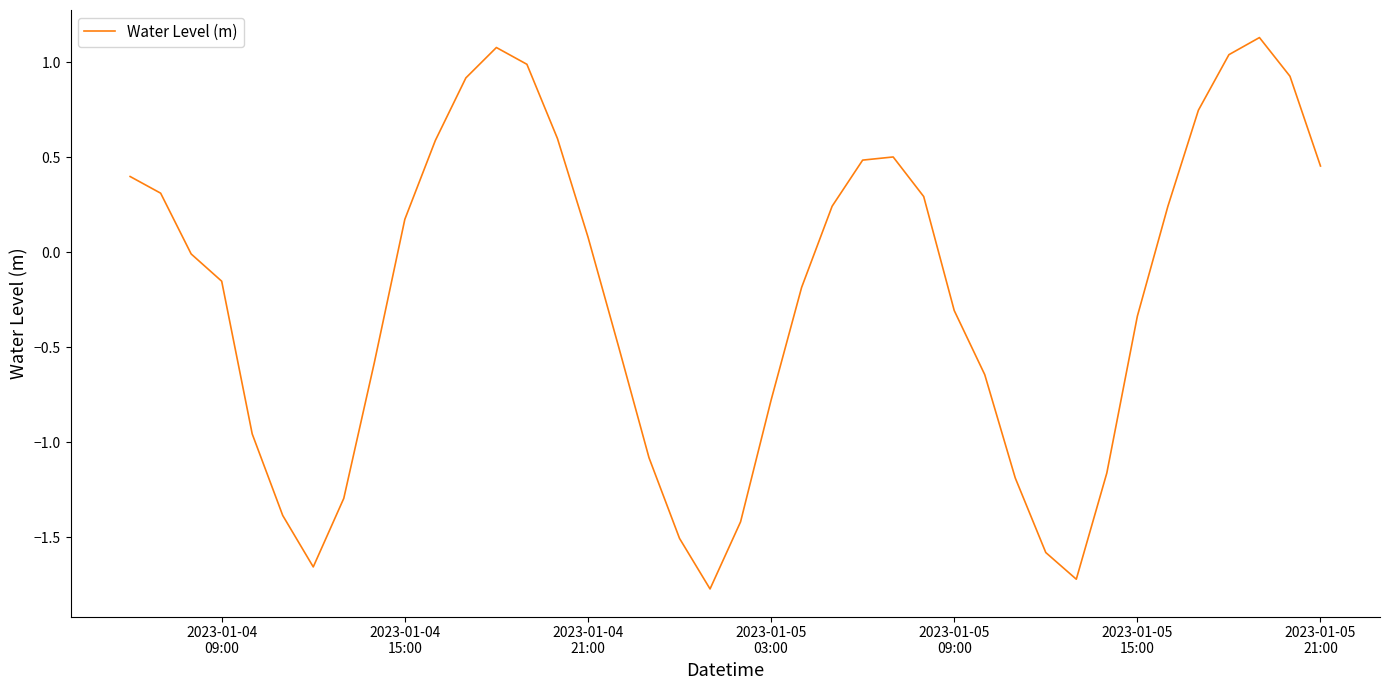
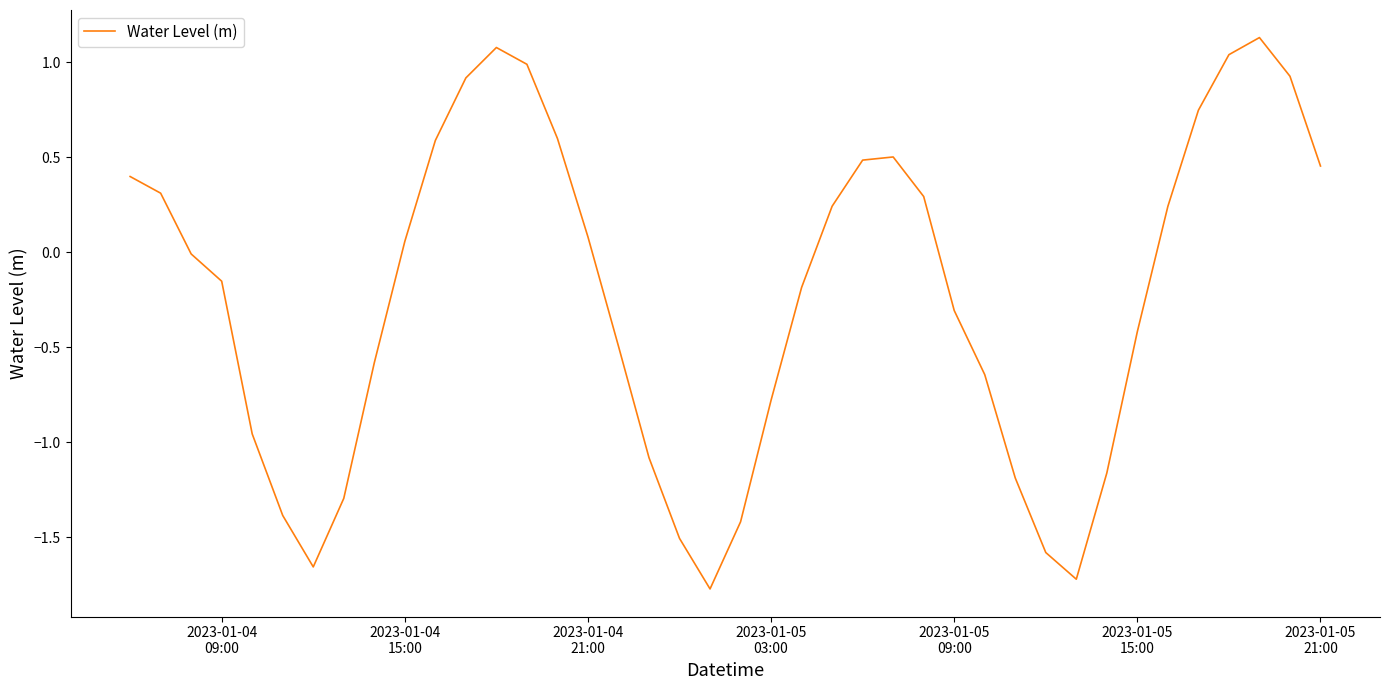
2023-01-04 15:00: 0.17 -> 0.06
2023-01-05 15:00: -0.34 -> -0.42
